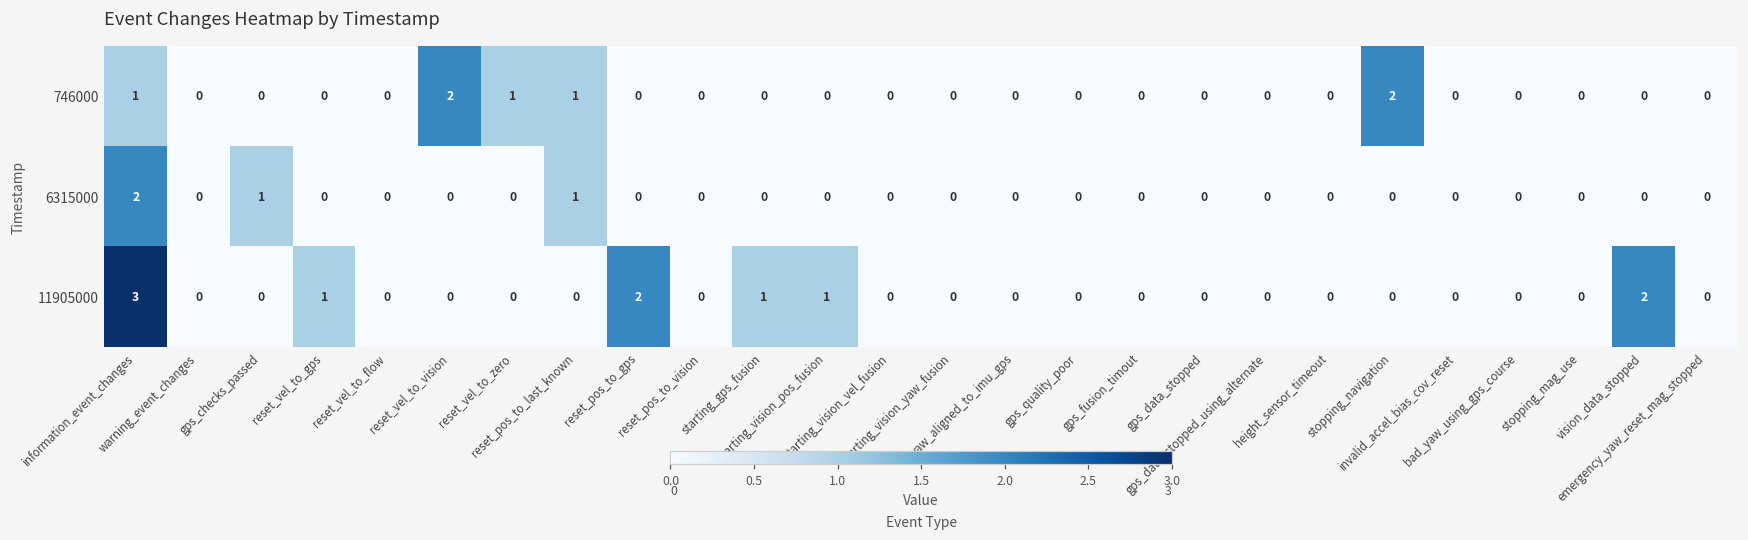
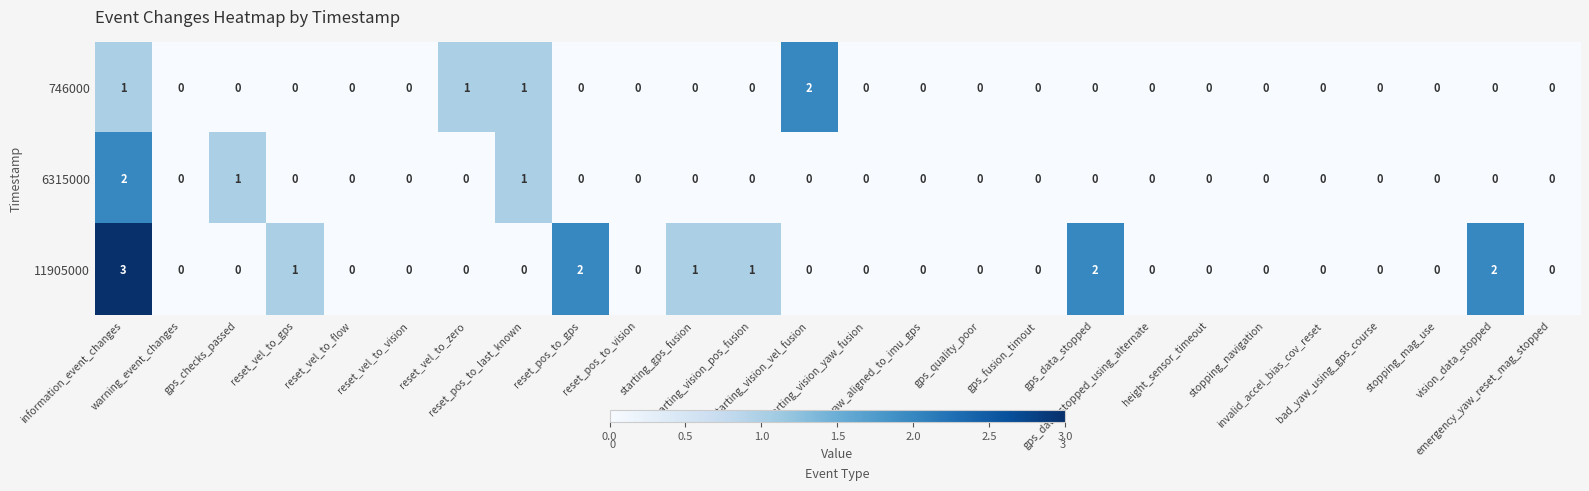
746000, reset_vel_to_vision: 2 -> 0
746000, starting_vision_vel_fusion: 0 -> 2
746000, stopping_navigation: 2 -> 0
11905000, gps_data_stopped: 0 -> 2
